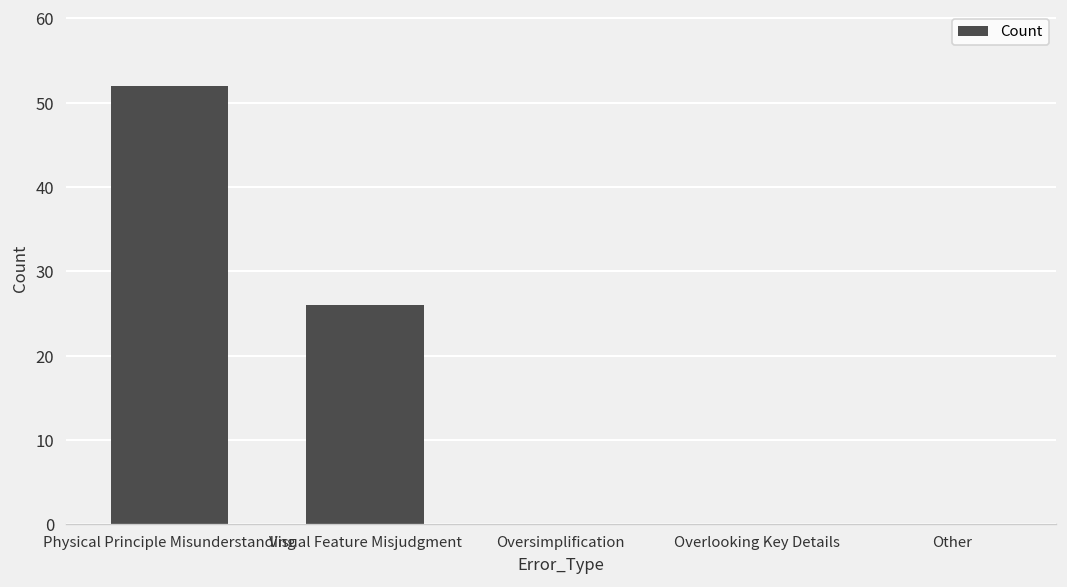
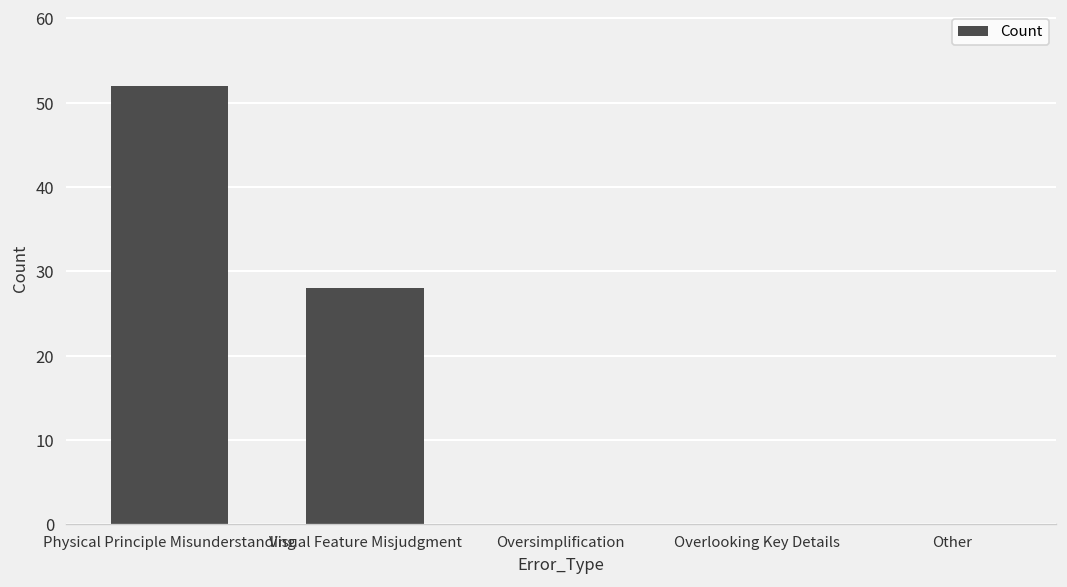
Visual Feature Misjudgment: 26 -> 28
